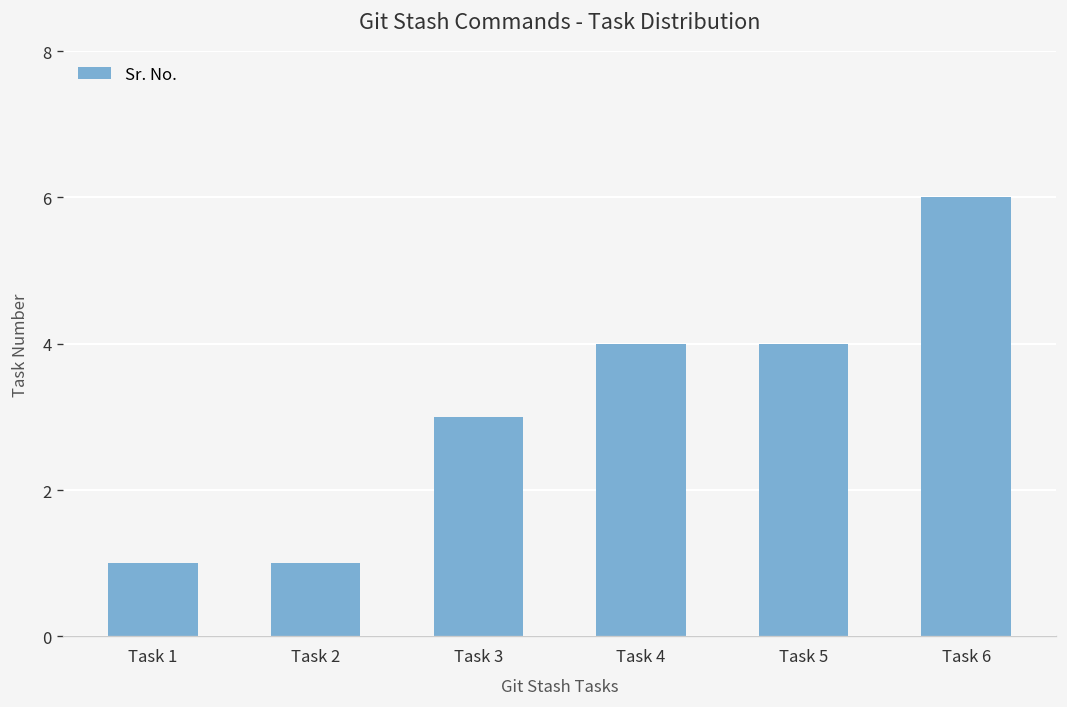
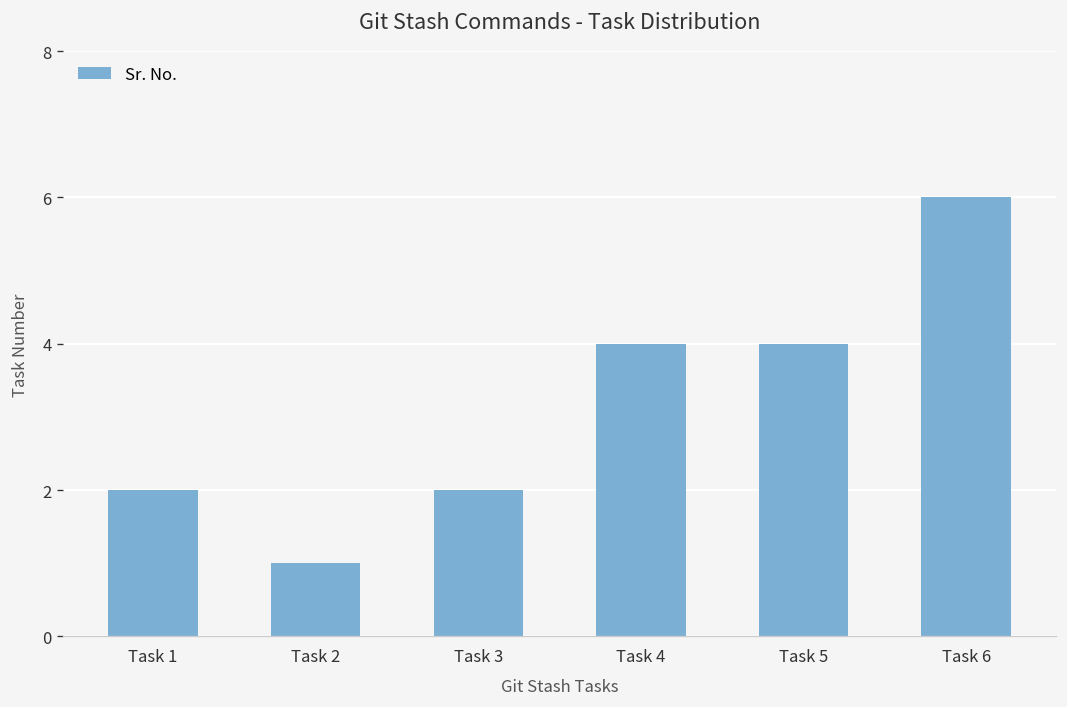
Task 1: 1 -> 2
Task 3: 3 -> 2
